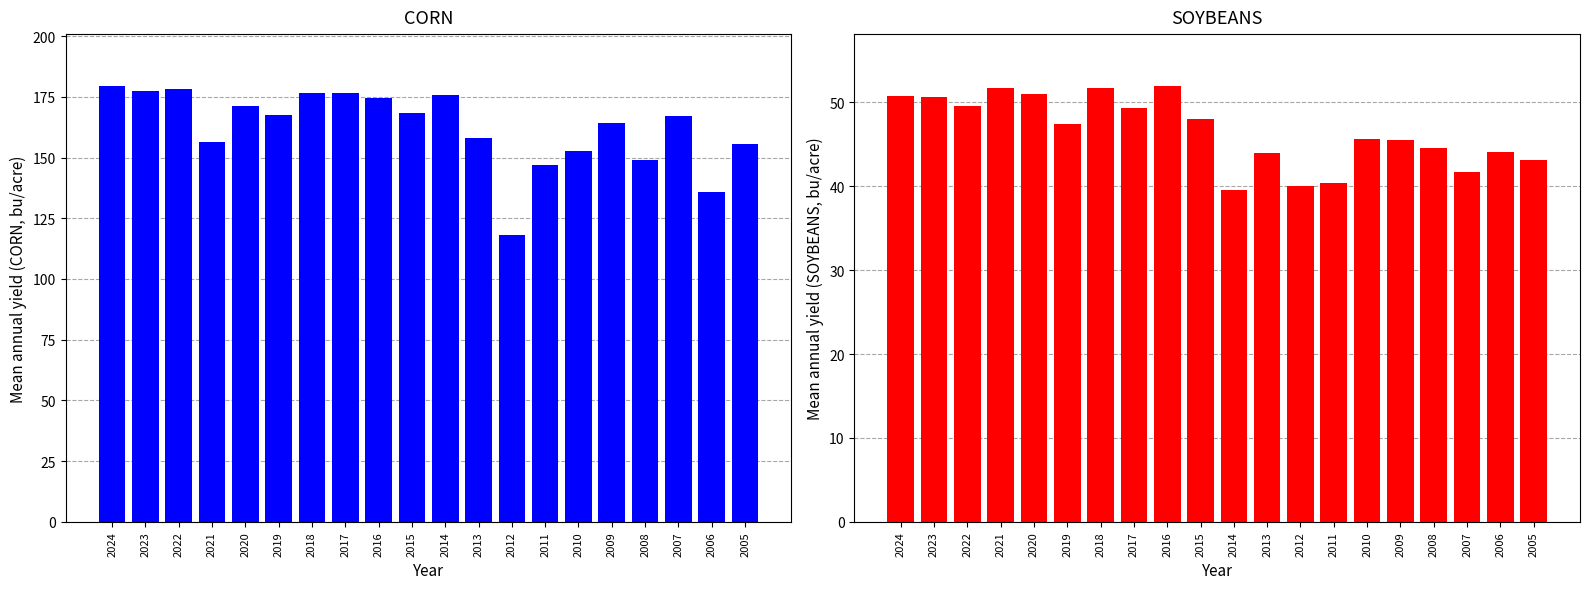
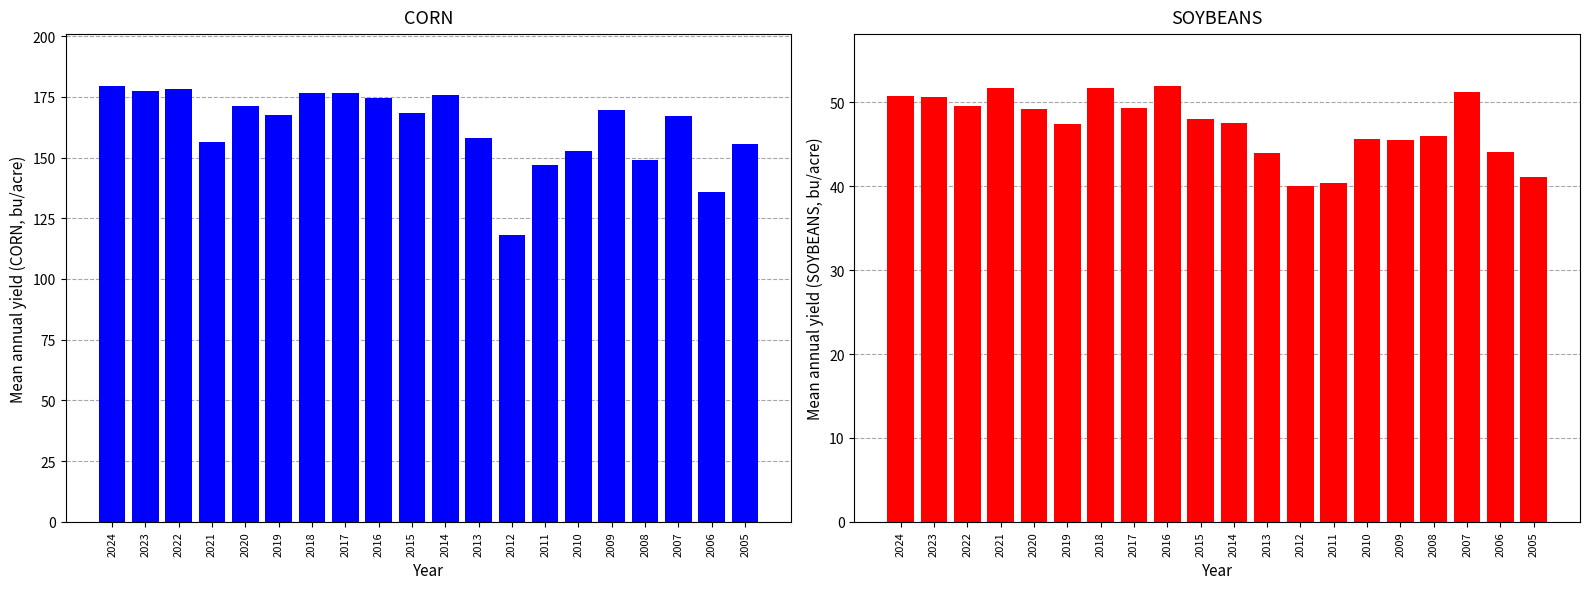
CORN, 2009: 164 -> 169
SOYBEANS, 2020: 51 -> 49
SOYBEANS, 2014: 40 -> 48
SOYBEANS, 2008: 45 -> 46
SOYBEANS, 2007: 42 -> 51
SOYBEANS, 2005: 43 -> 41
